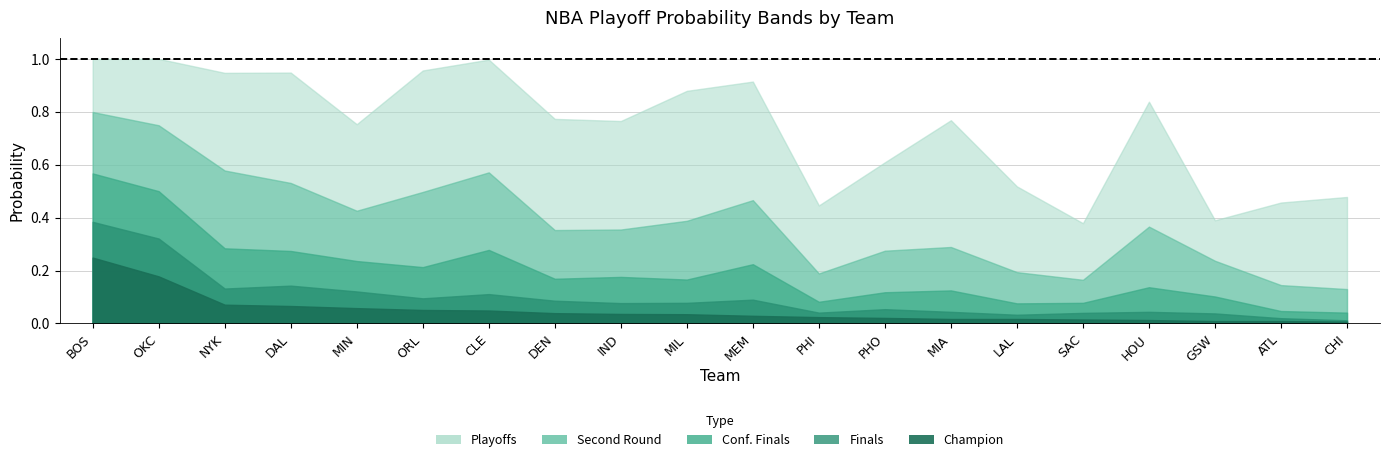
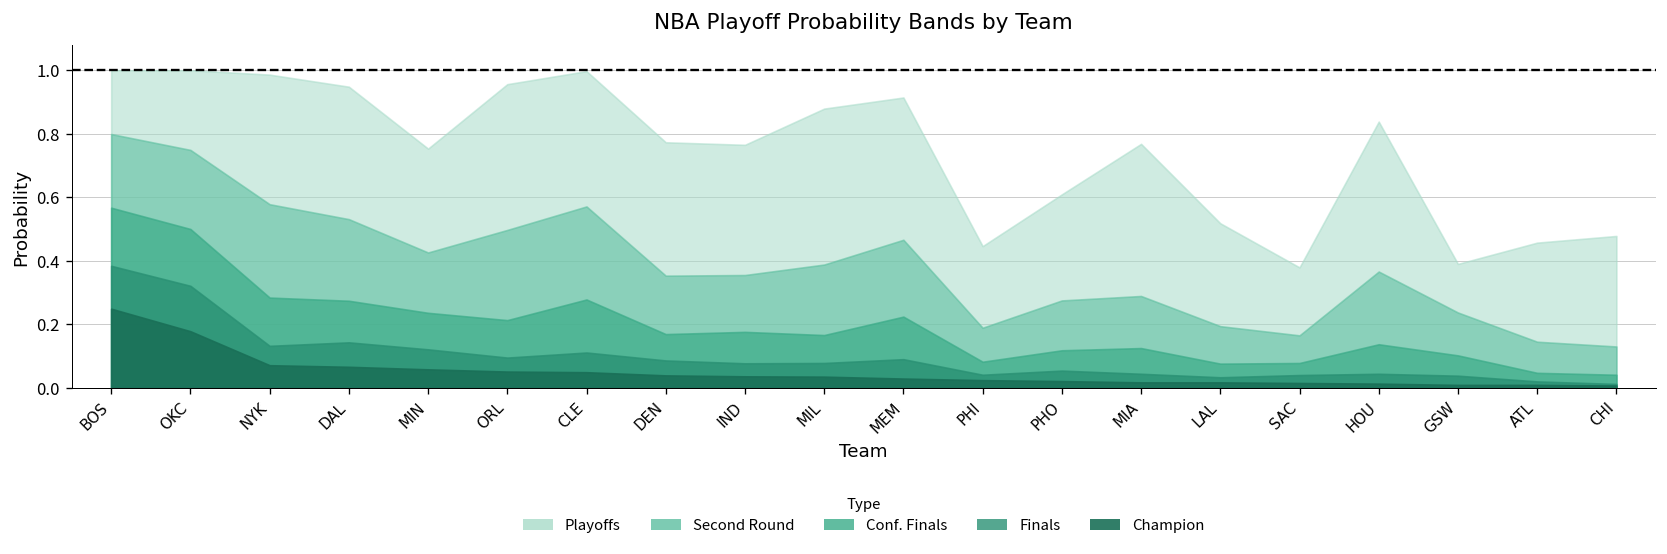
Playoffs, NYK: 0.95 -> 0.99
